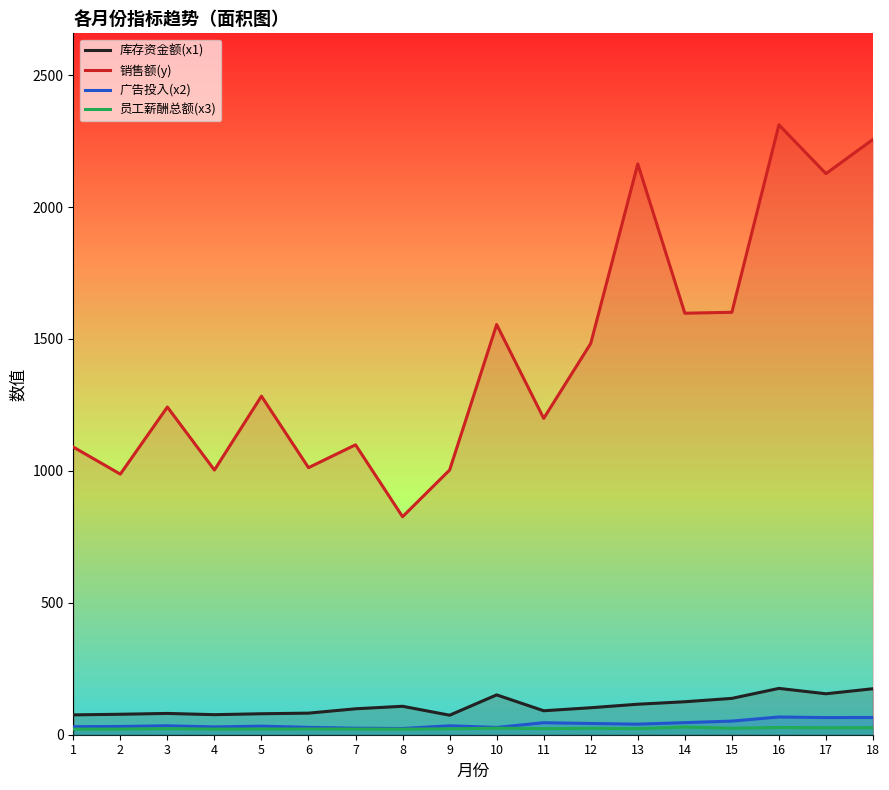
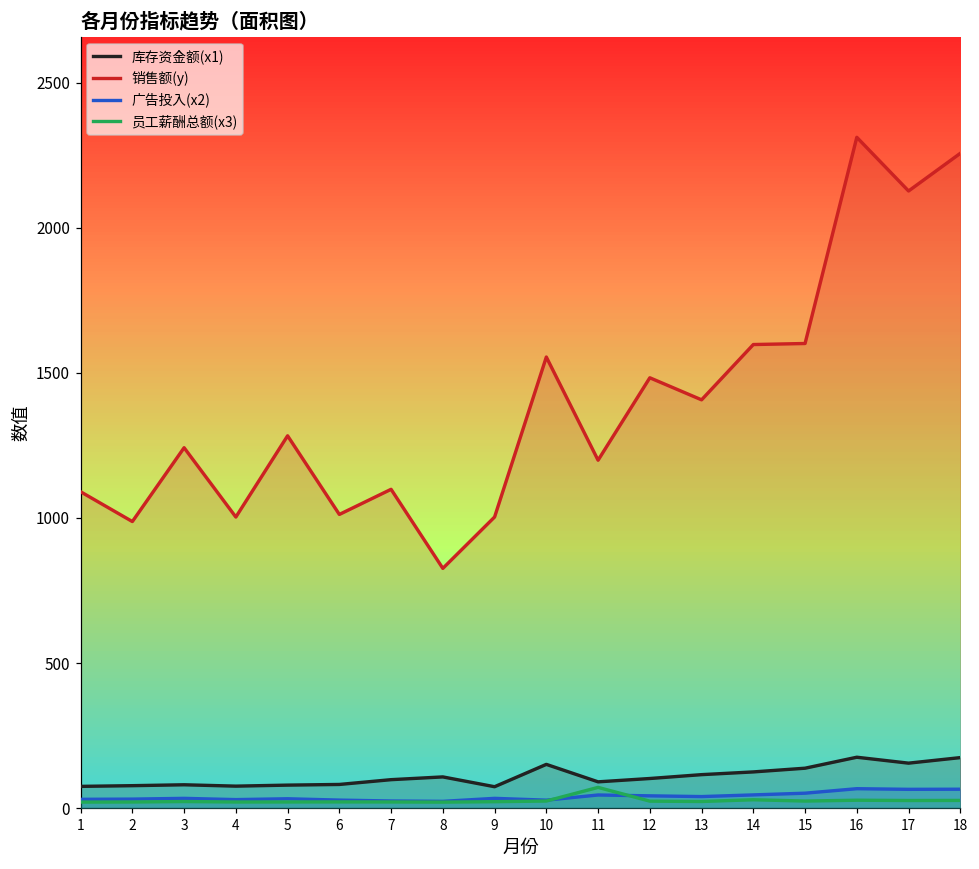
员工薪酬总额(x3), 11: 20 -> 70
销售额(y), 13: 2160 -> 1410
